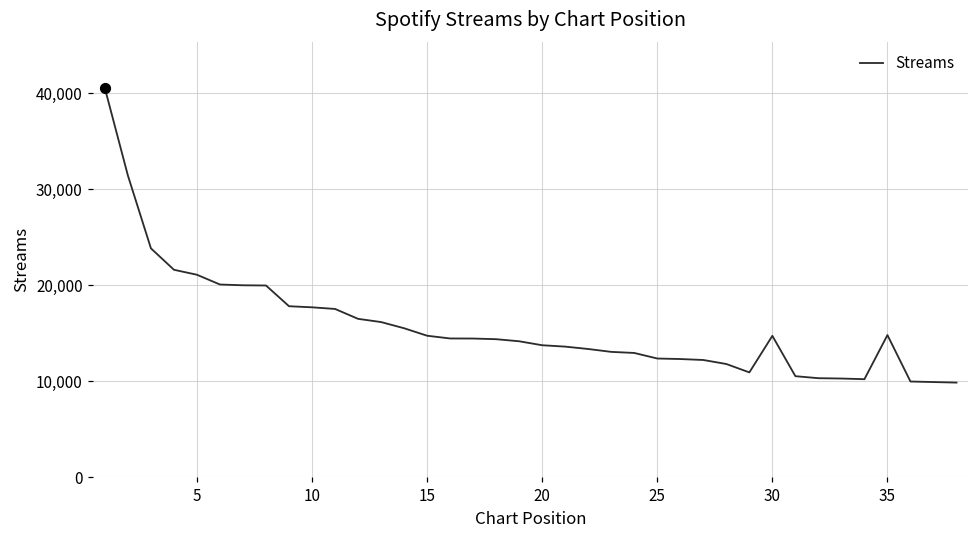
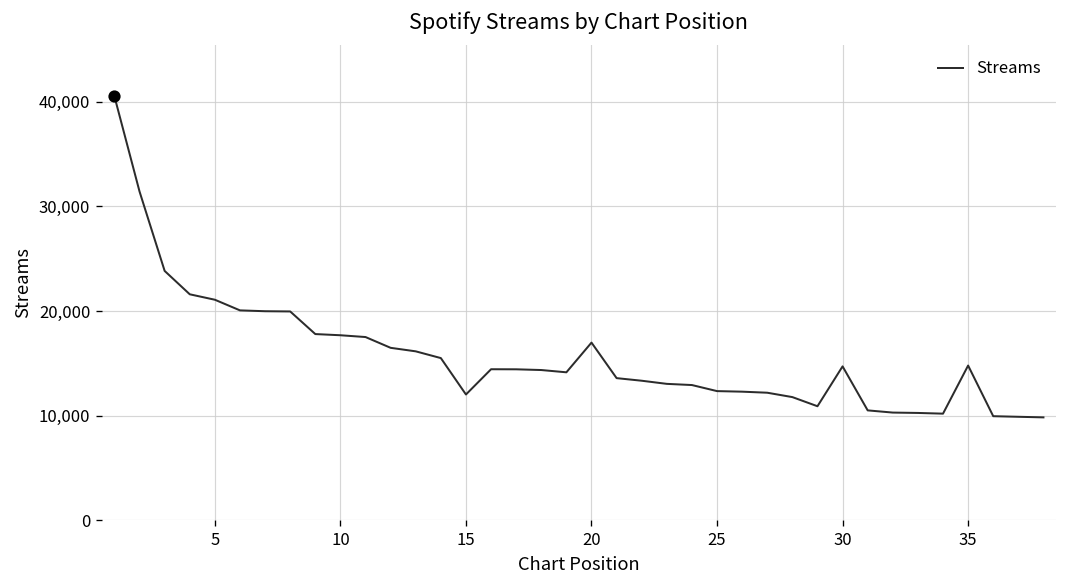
Streams, 15: 15,000 -> 12,000
Streams, 20: 14,000 -> 17,000
